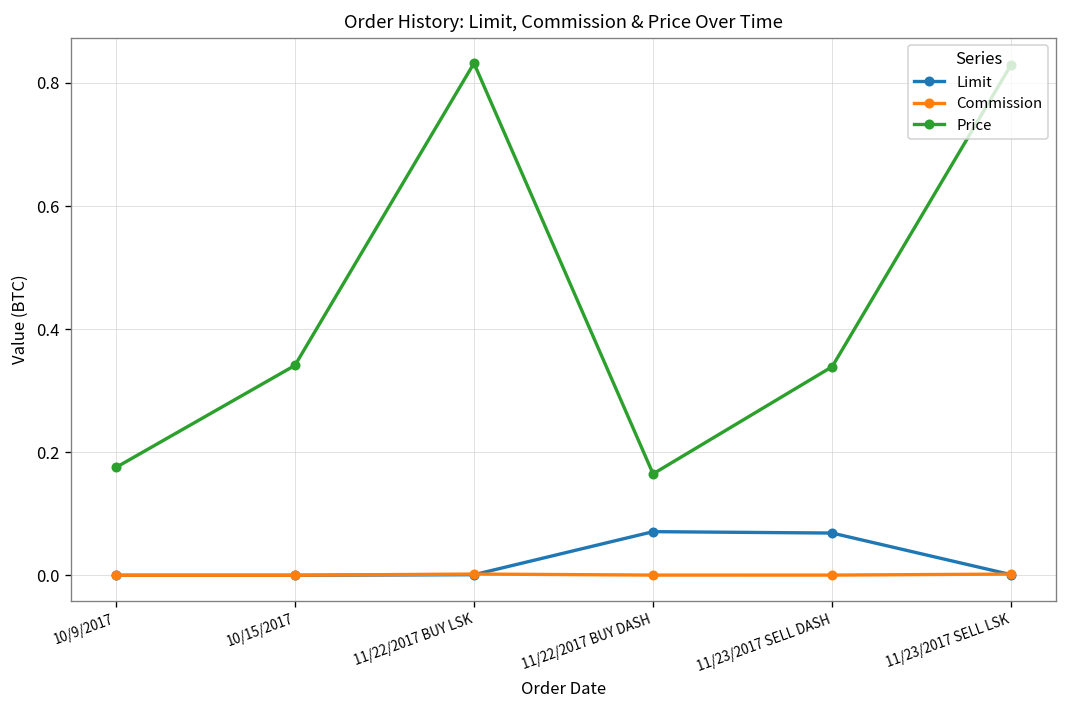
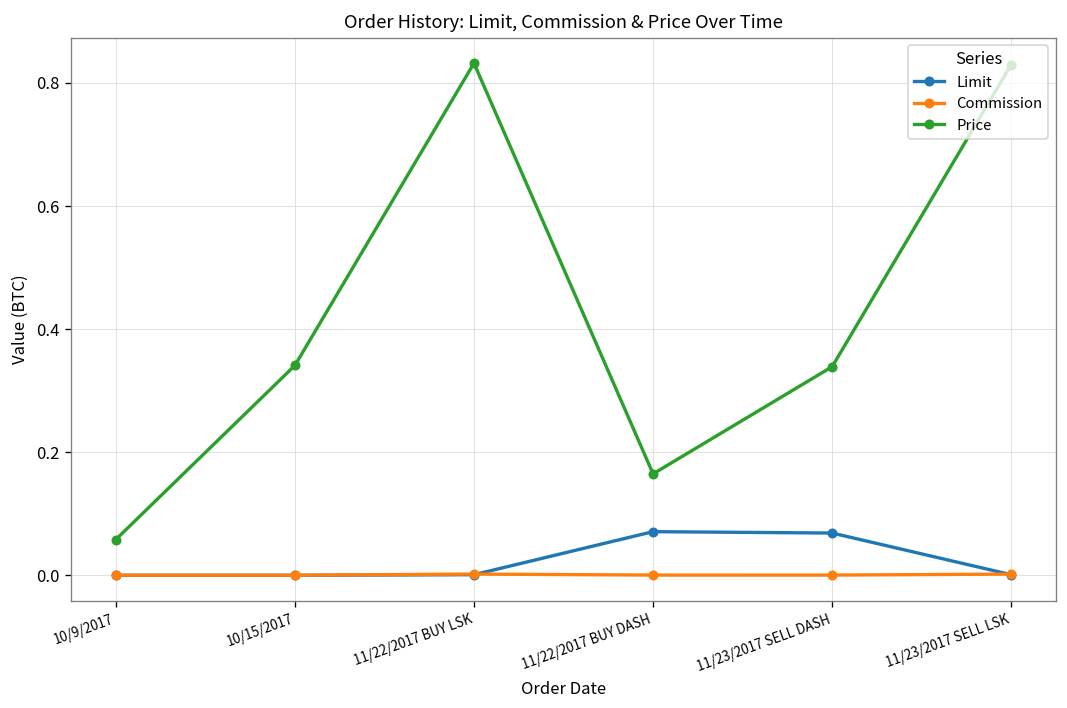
Price, 10/9/2017: 0.18 -> 0.06
